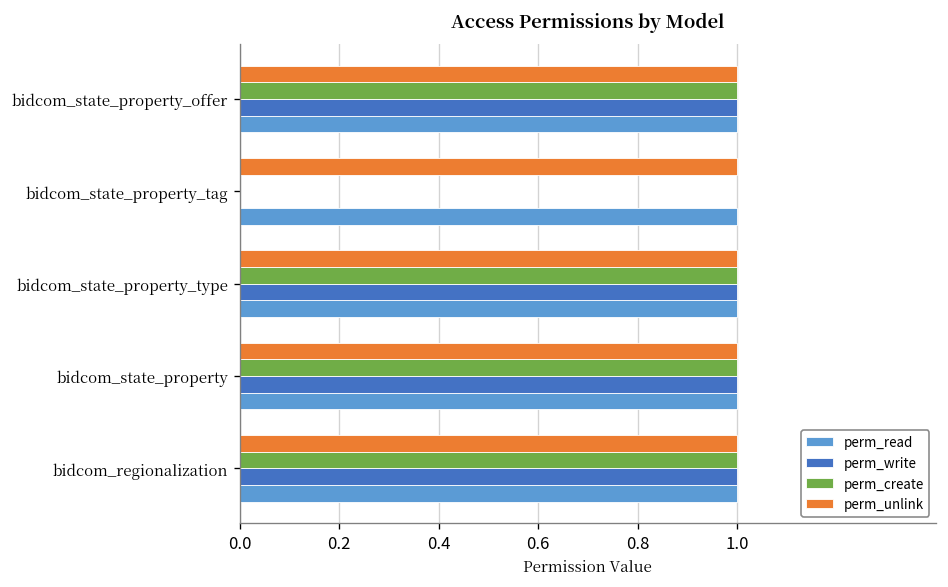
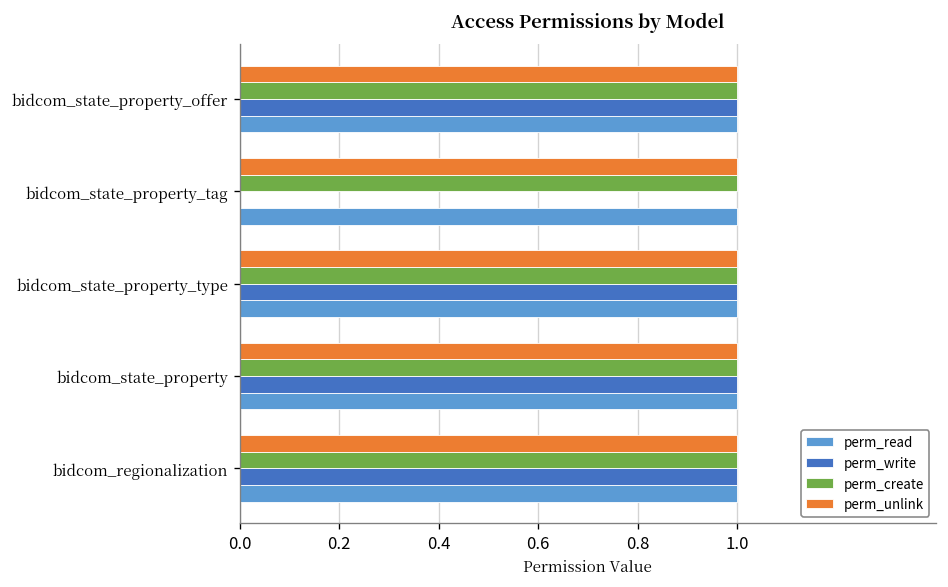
perm_create, bidcom_state_property_tag: 0 -> 1
